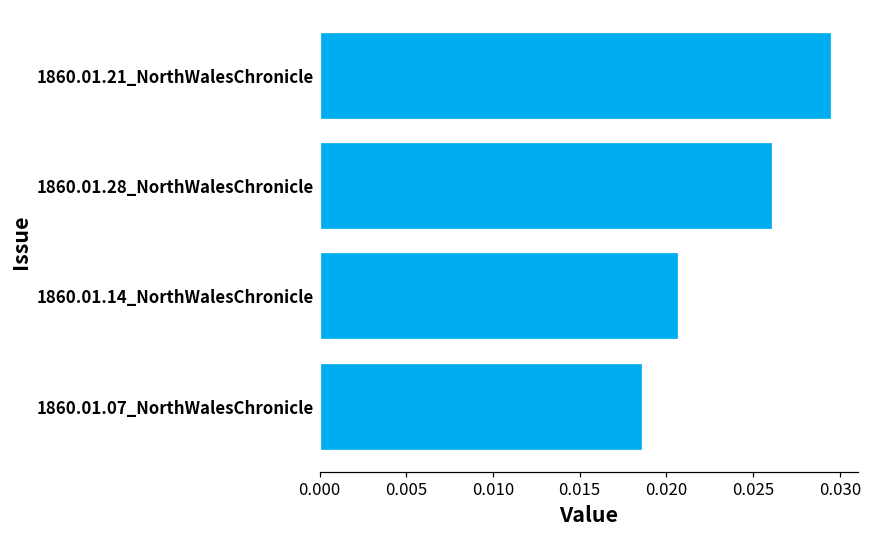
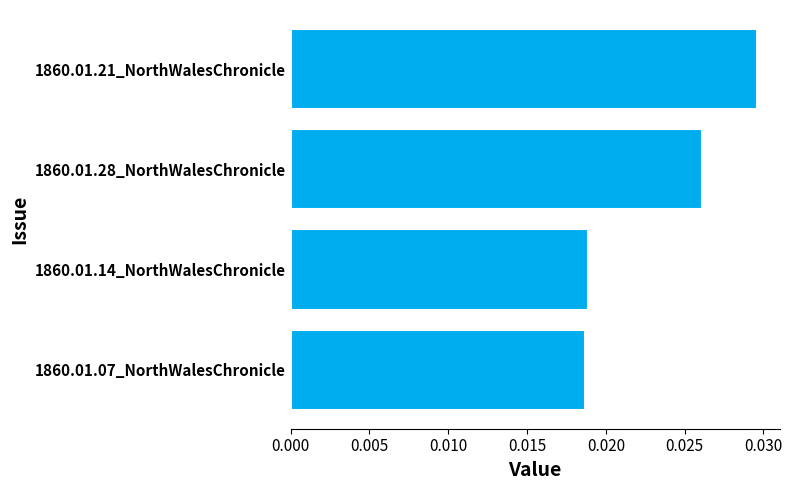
1860.01.14_NorthWalesChronicle: 0.0208 -> 0.0189
